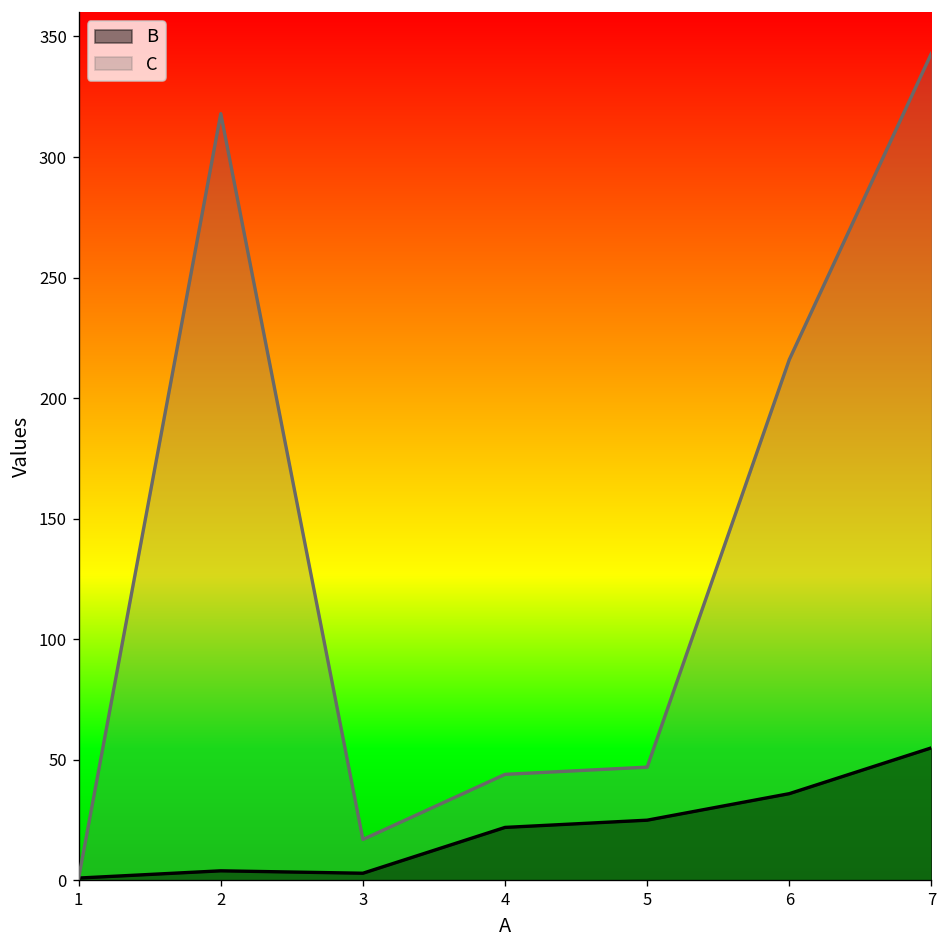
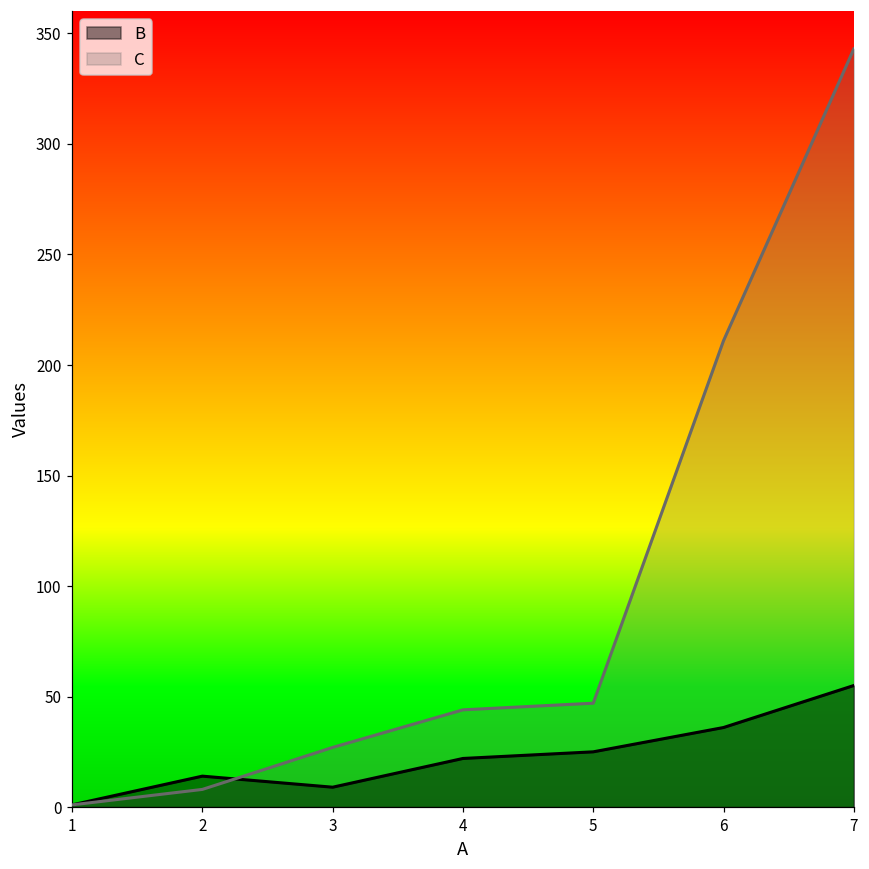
B, 2: 4 -> 14
C, 2: 318 -> 8
B, 3: 3 -> 9
C, 3: 17 -> 27
C, 6: 216 -> 211
